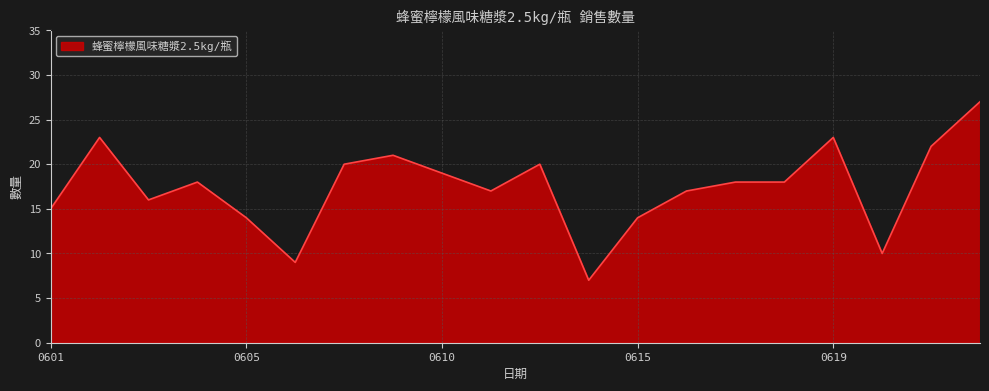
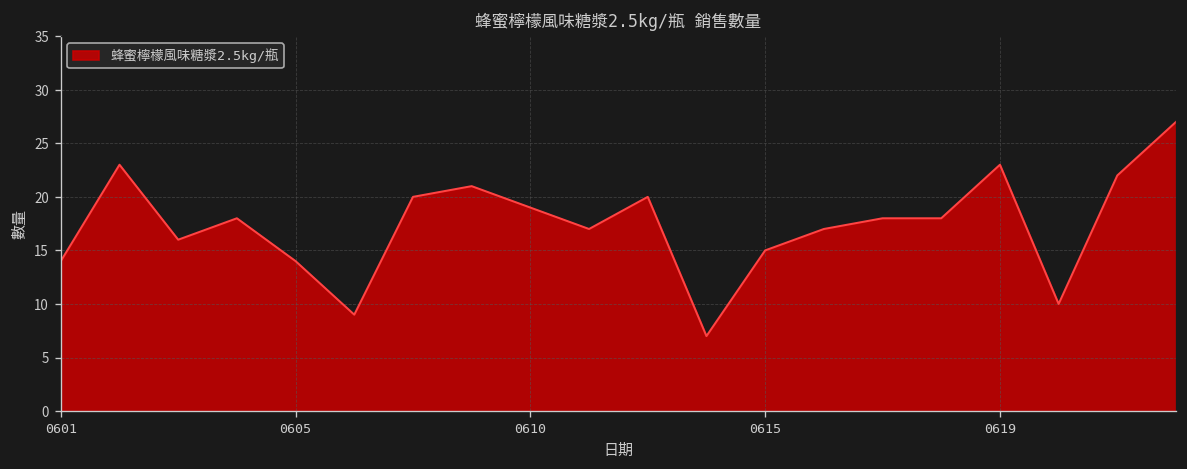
0601: 15 -> 14
0615: 14 -> 15
